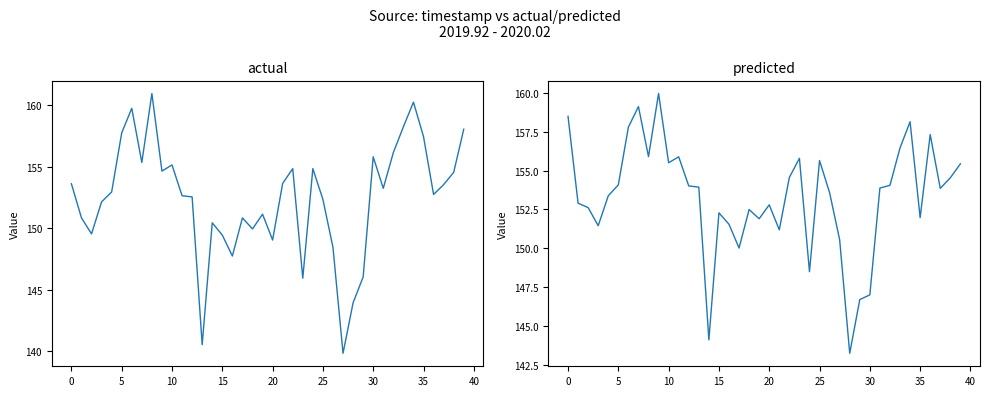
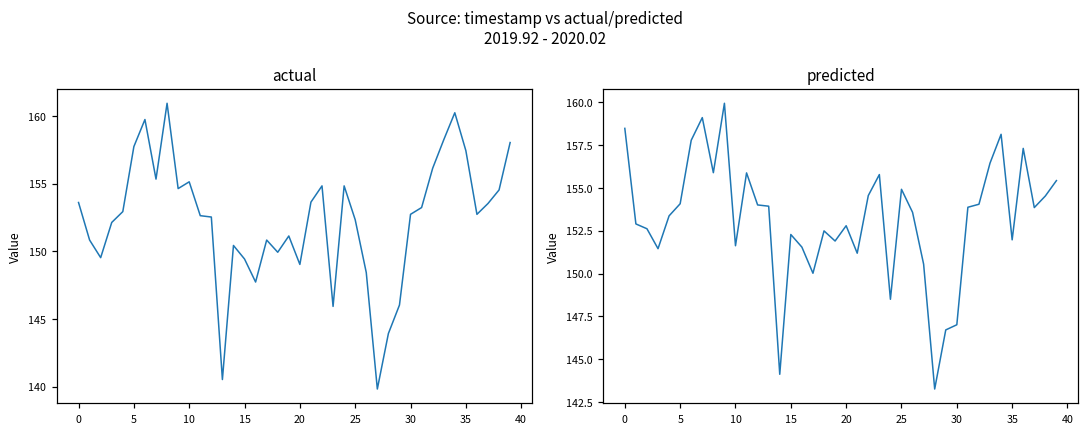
actual, 30: 155.8 -> 152.7
predicted, 10: 155.5 -> 151.6
predicted, 25: 155.6 -> 154.9
